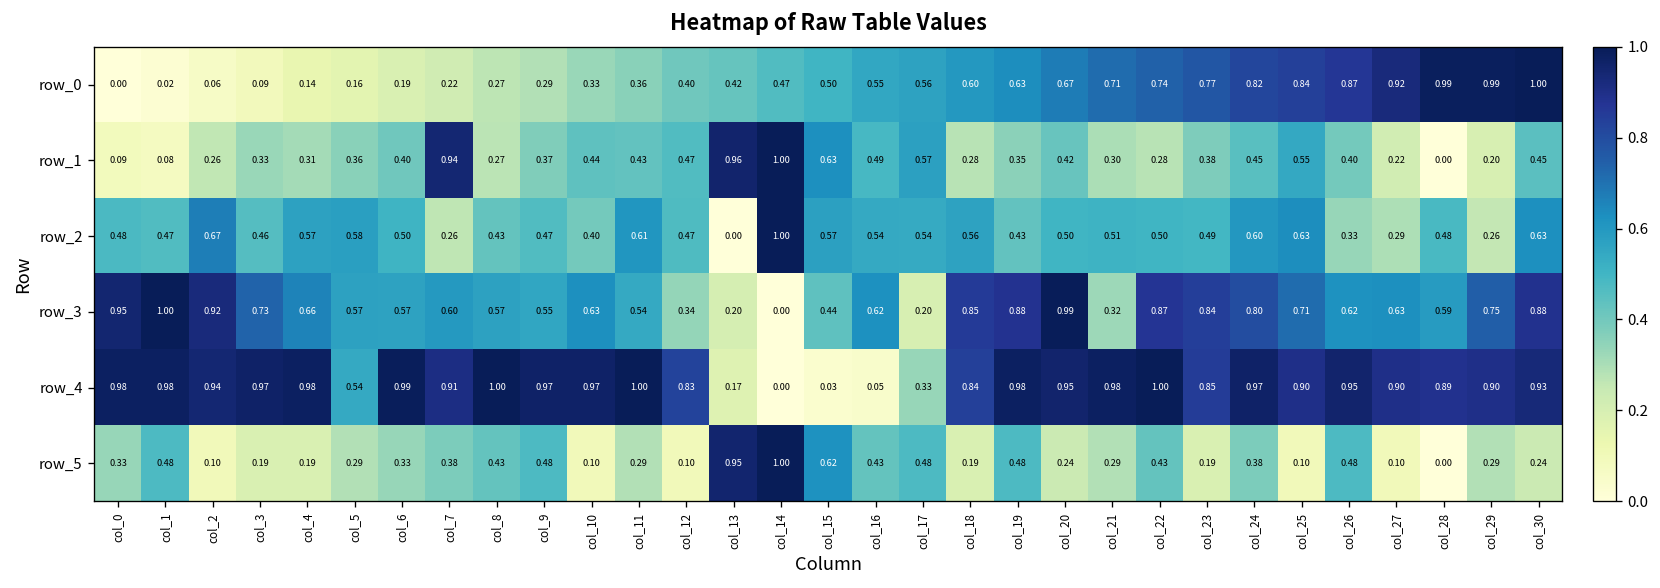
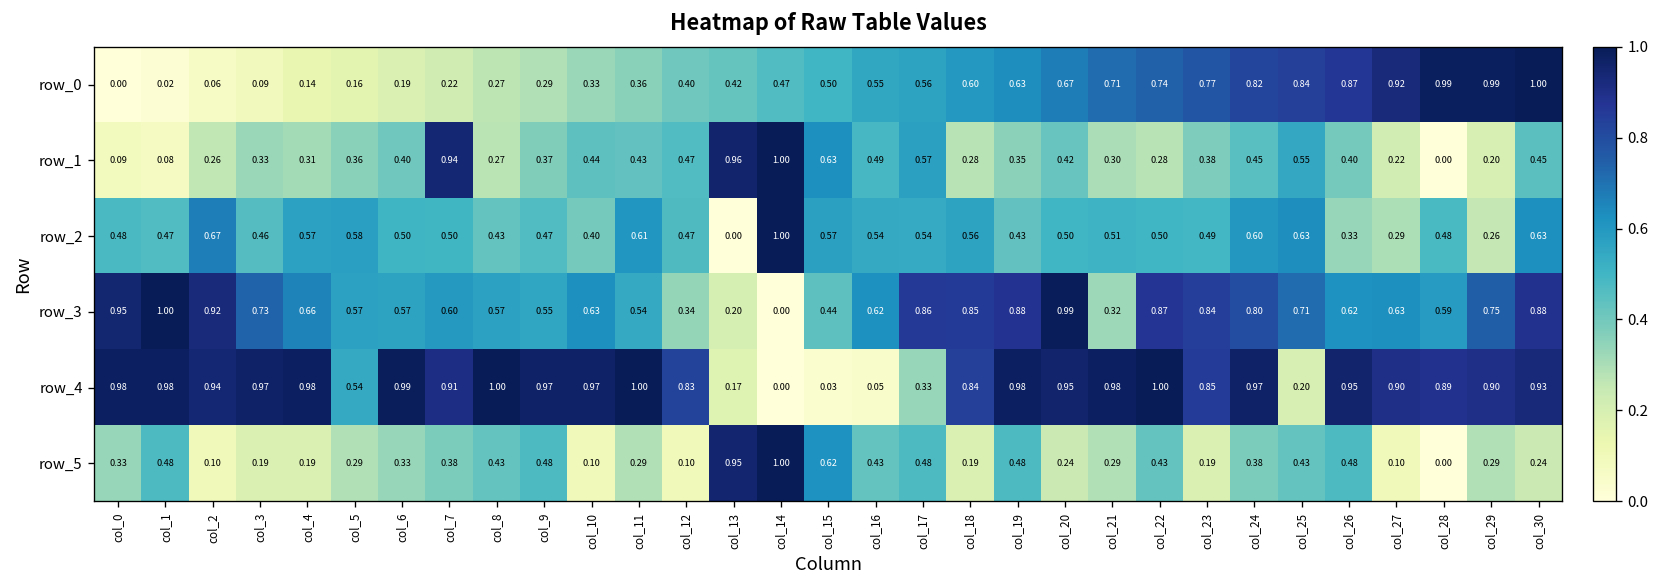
row_2, col_7: 0.26 -> 0.50
row_3, col_17: 0.20 -> 0.86
row_4, col_25: 0.90 -> 0.20
row_5, col_25: 0.10 -> 0.43
